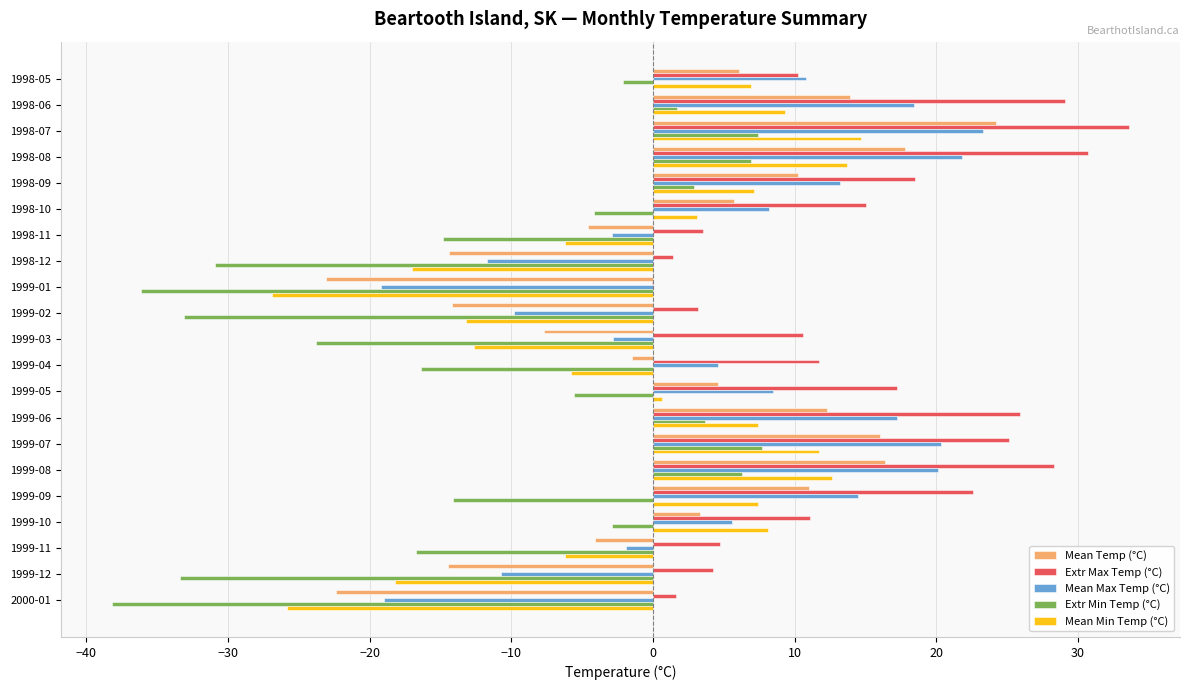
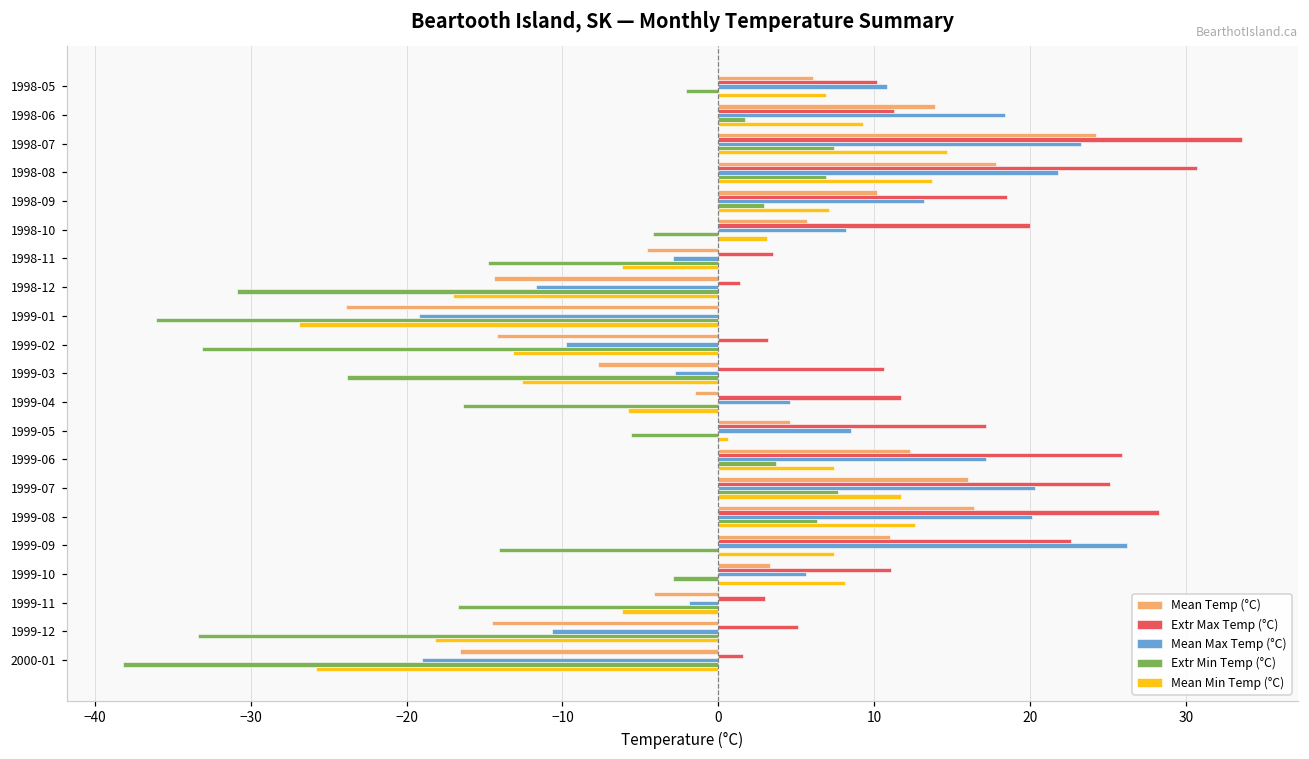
Extr Max Temp (°C), 1998-06: 29.1 -> 11.3
Extr Max Temp (°C), 1998-10: 15 -> 20
Mean Temp (°C), 1999-01: -23.1 -> -23.9
Mean Max Temp (°C), 1999-09: 14.5 -> 26.2
Extr Max Temp (°C), 1999-11: 4.7 -> 3.0
Extr Max Temp (°C), 1999-12: 4.2 -> 5.1
Mean Temp (°C), 2000-01: -22.4 -> -16.6
